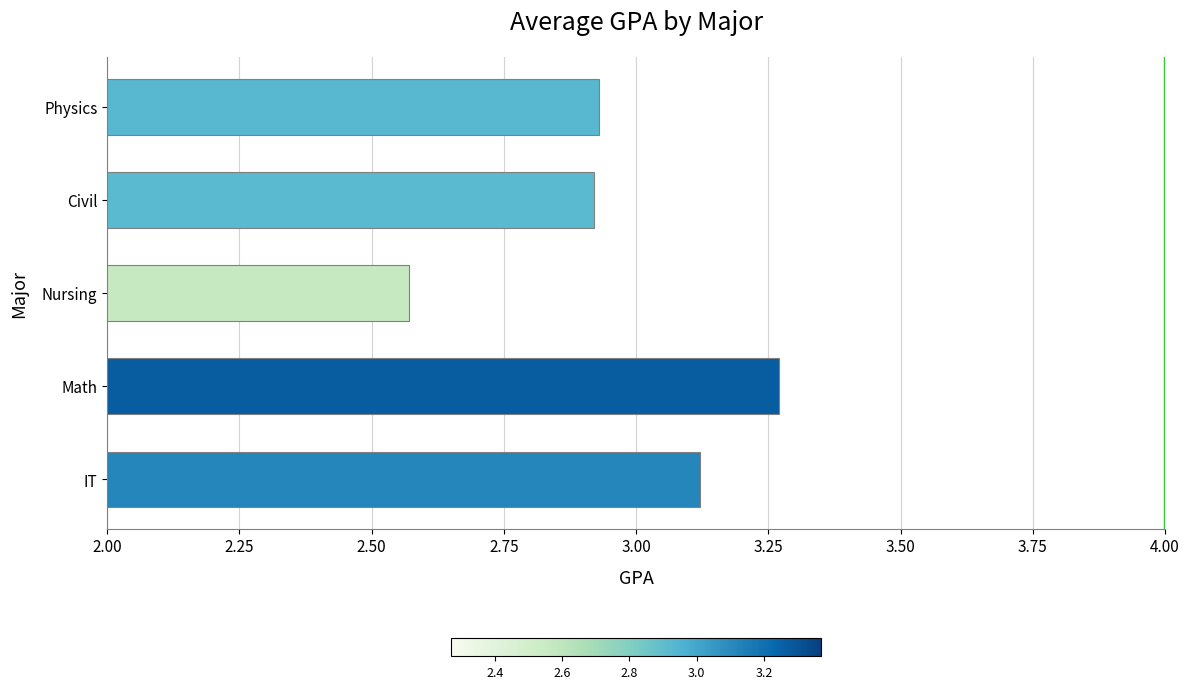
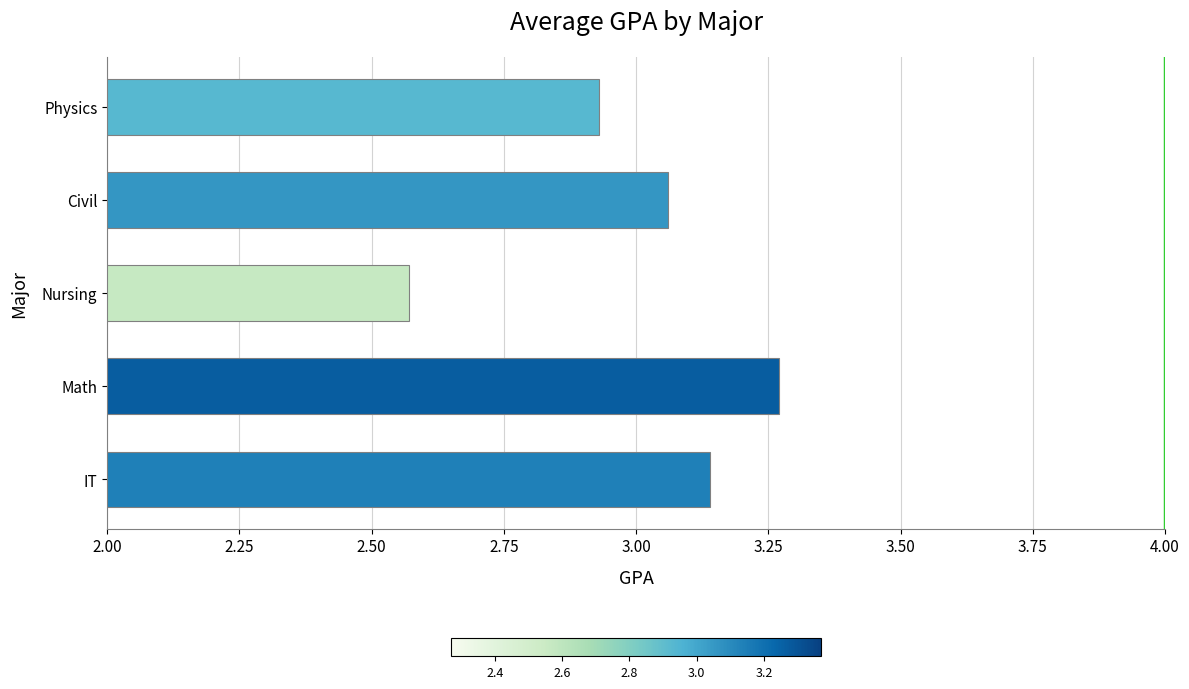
Civil: 2.92 -> 3.06
IT: 3.12 -> 3.14
